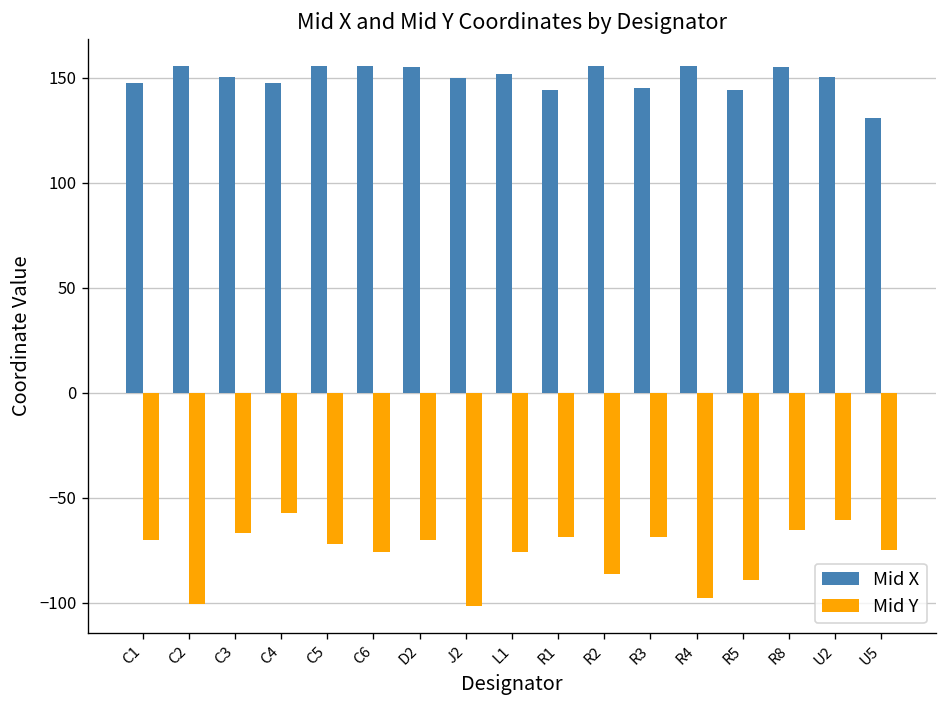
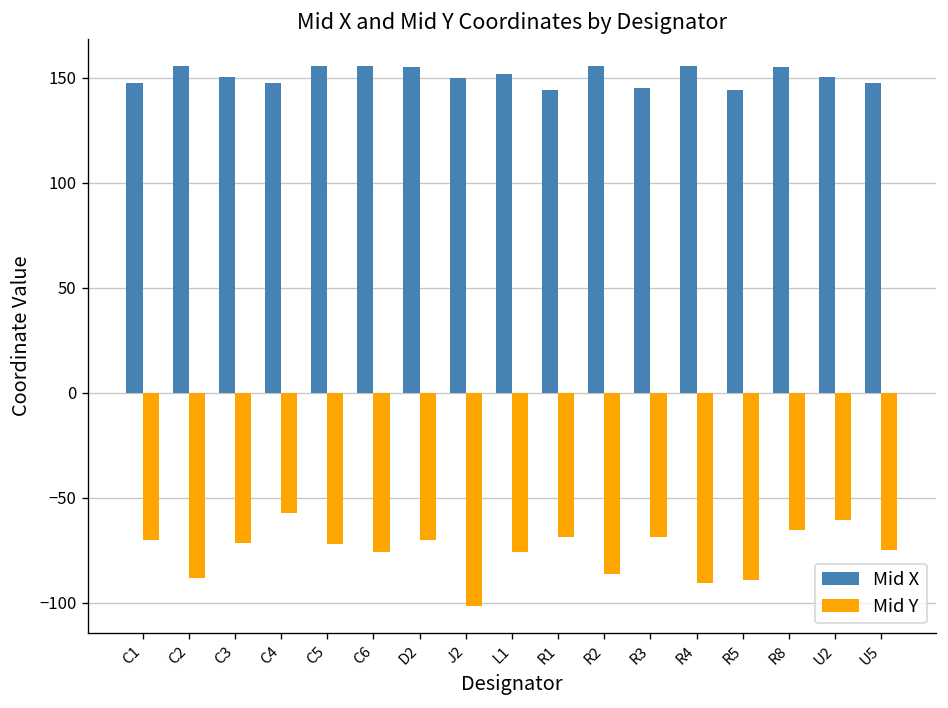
Mid Y, C2: -100 -> -88
Mid Y, C3: -67 -> -72
Mid Y, R4: -98 -> -90
Mid X, U5: 131 -> 148
